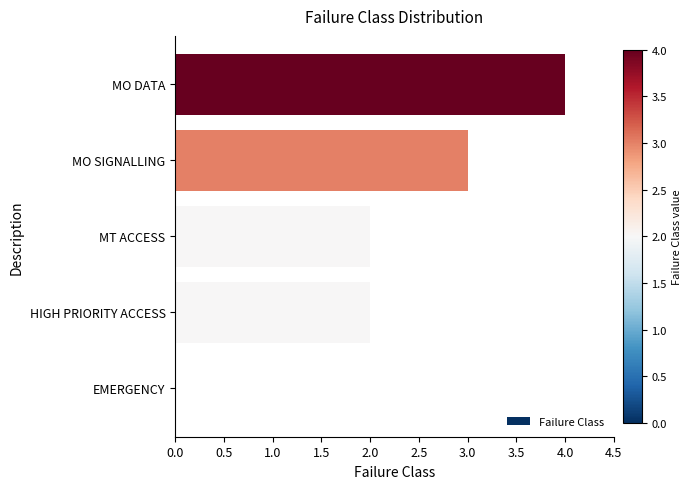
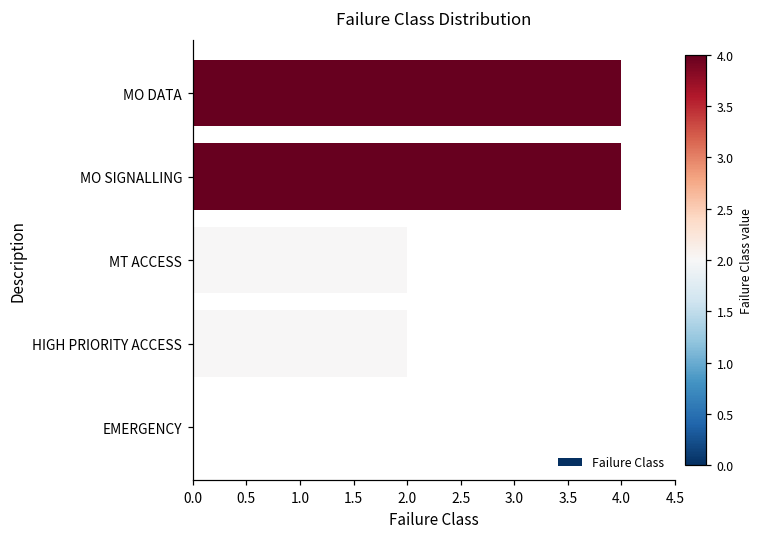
MO SIGNALLING: 3 -> 4
